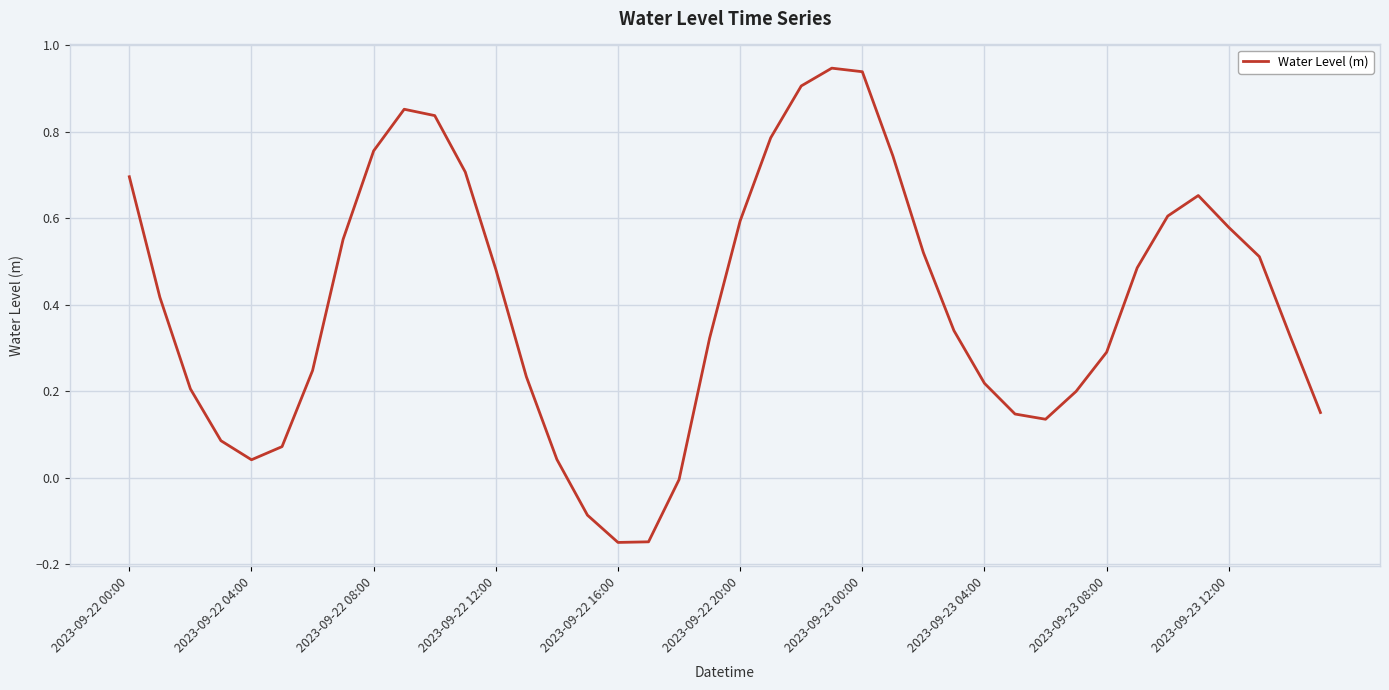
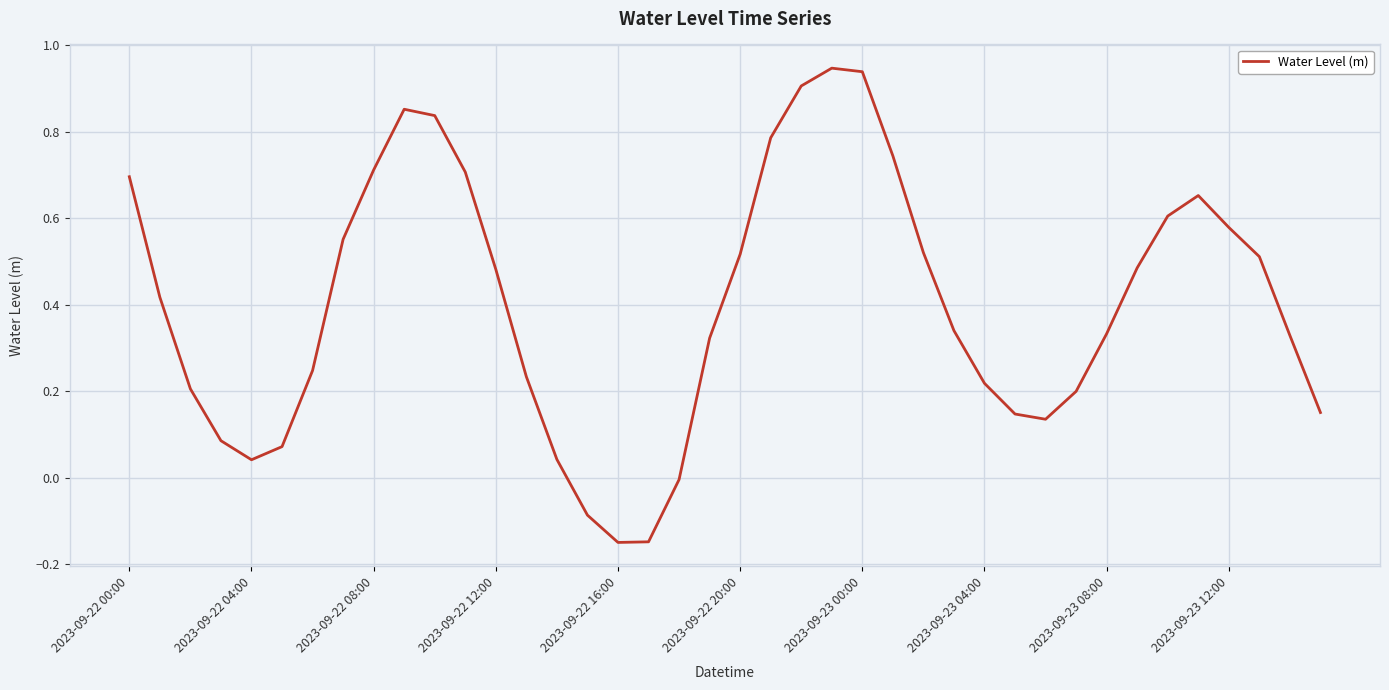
2023-09-22 08:00: 0.76 -> 0.71
2023-09-22 20:00: 0.59 -> 0.52
2023-09-23 08:00: 0.29 -> 0.33
